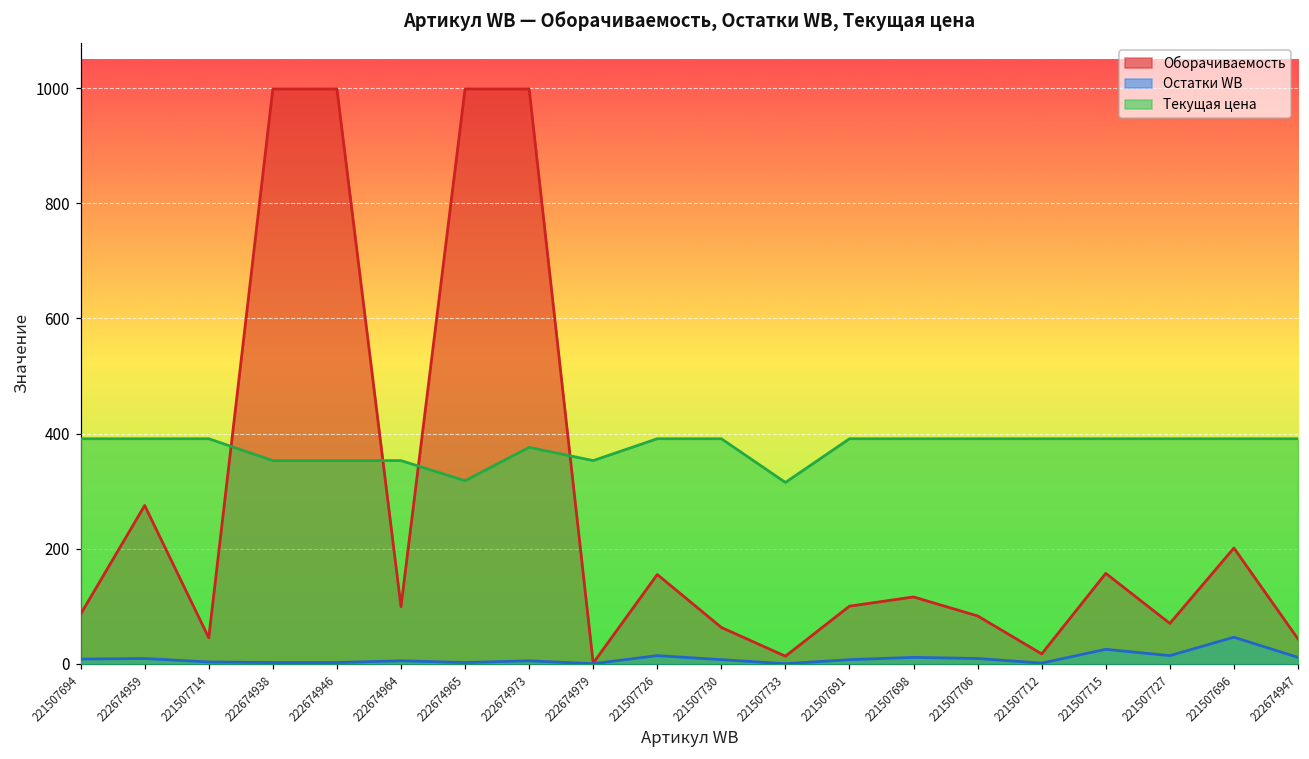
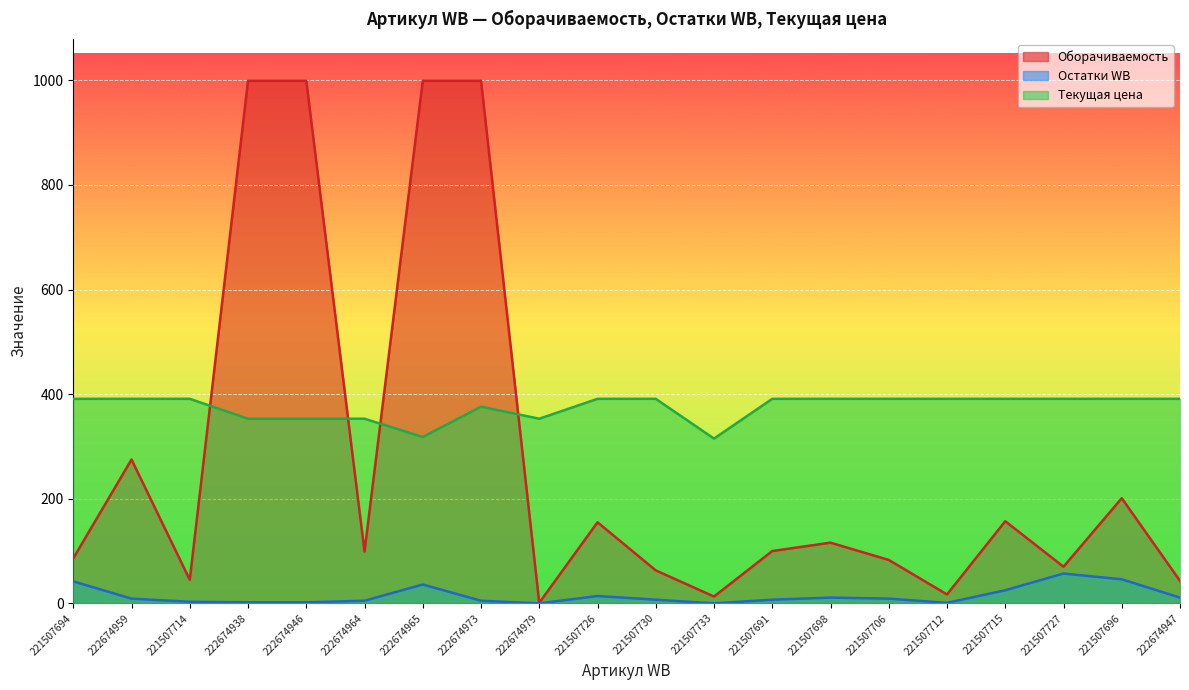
Остатки WB, 221507694: 10 -> 40
Остатки WB, 222674965: 0 -> 40
Остатки WB, 221507727: 10 -> 60
